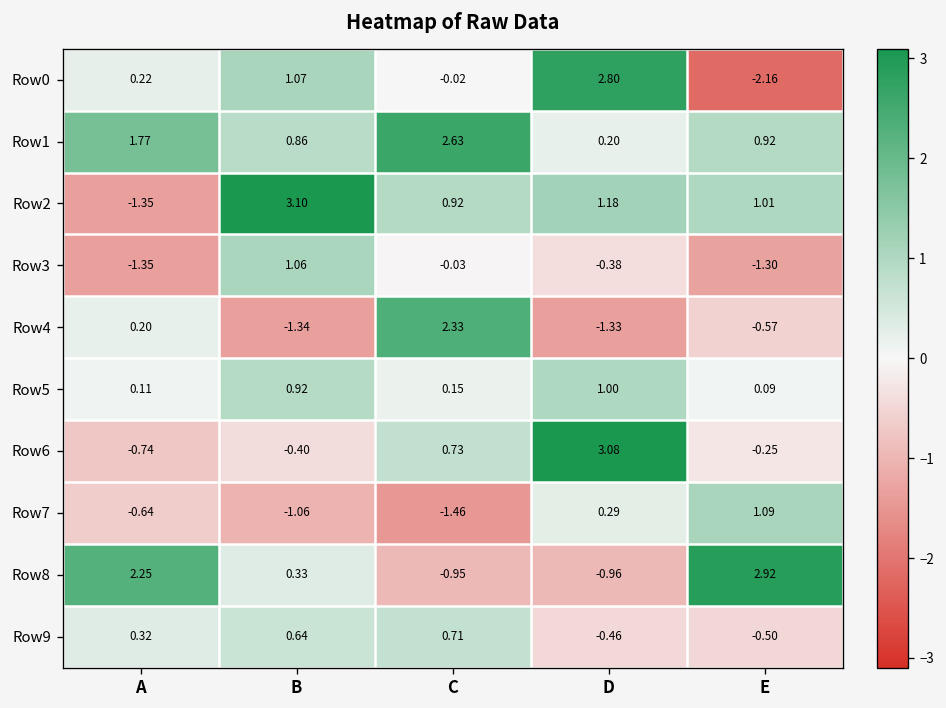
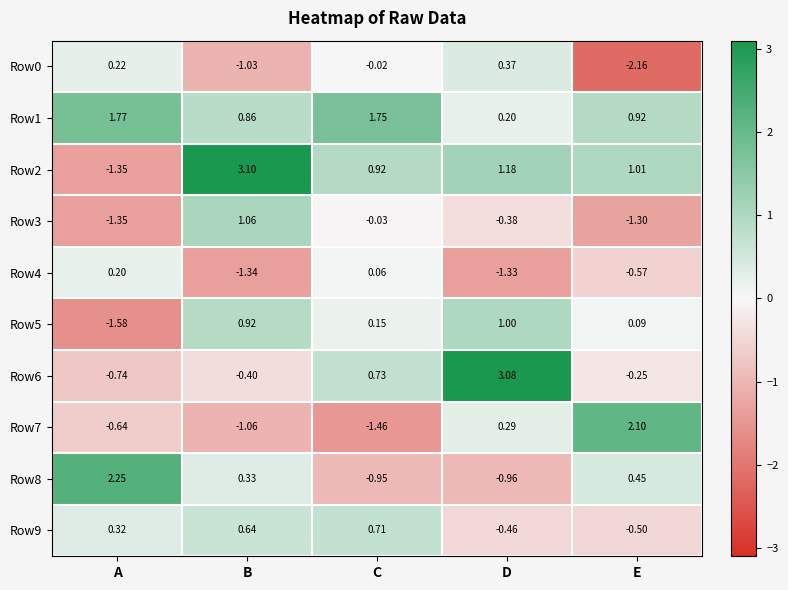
Row0, B: 1.07 -> -1.03
Row0, D: 2.80 -> 0.37
Row1, C: 2.63 -> 1.75
Row4, C: 2.33 -> 0.06
Row5, A: 0.11 -> -1.58
Row7, E: 1.09 -> 2.10
Row8, E: 2.92 -> 0.45
